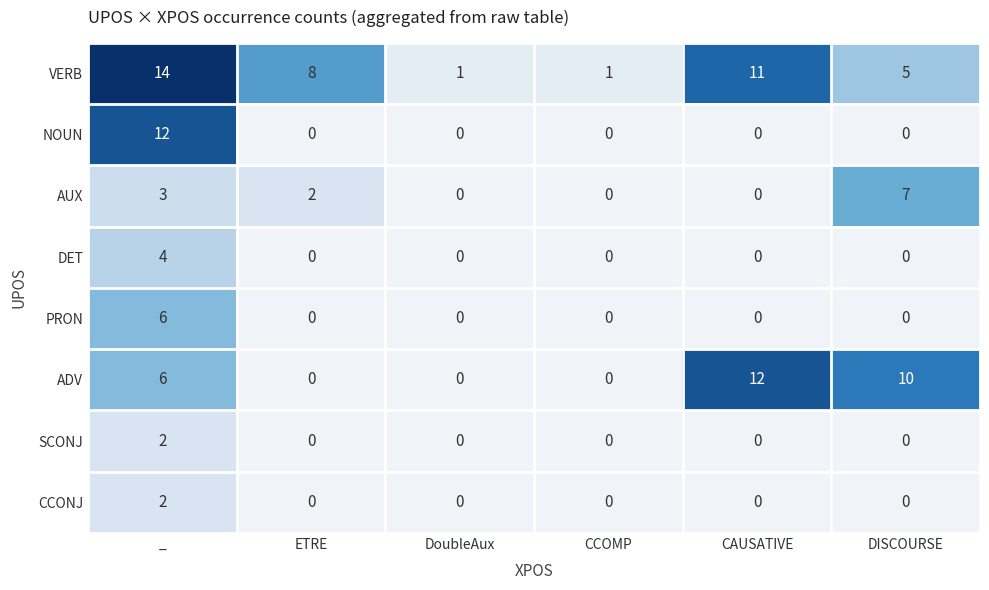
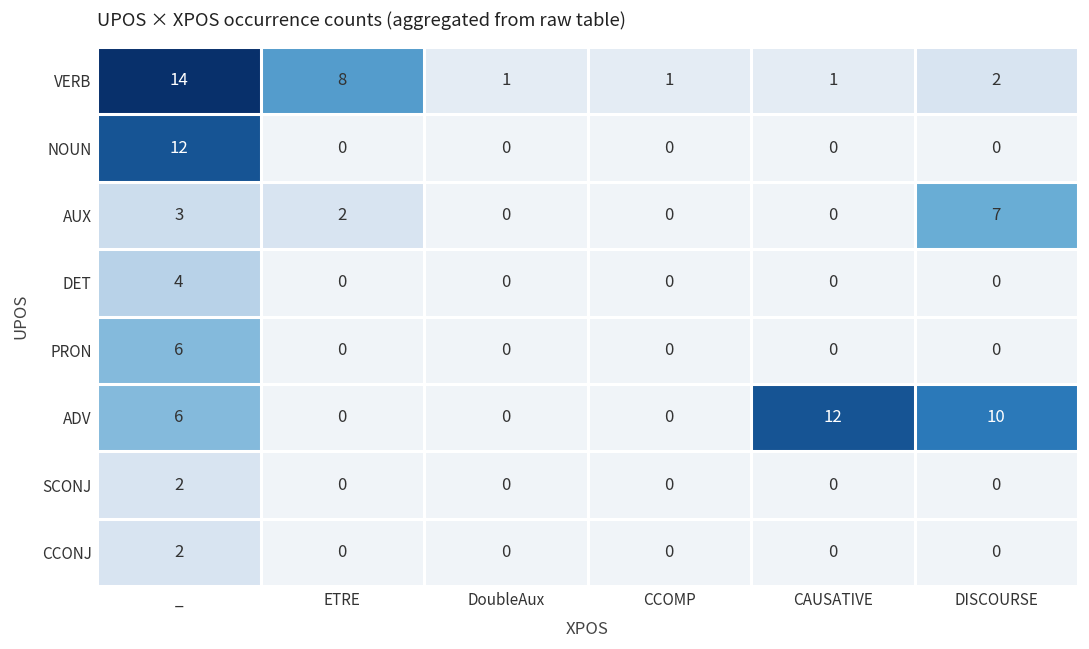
VERB, CAUSATIVE: 11 -> 1
VERB, DISCOURSE: 5 -> 2
